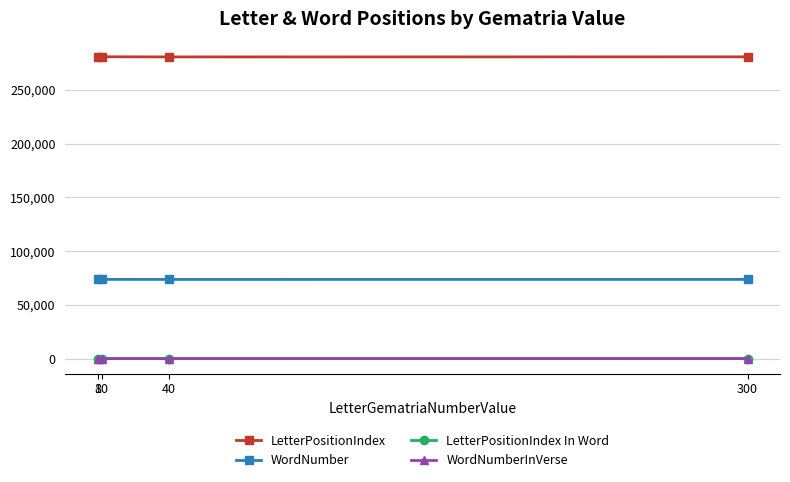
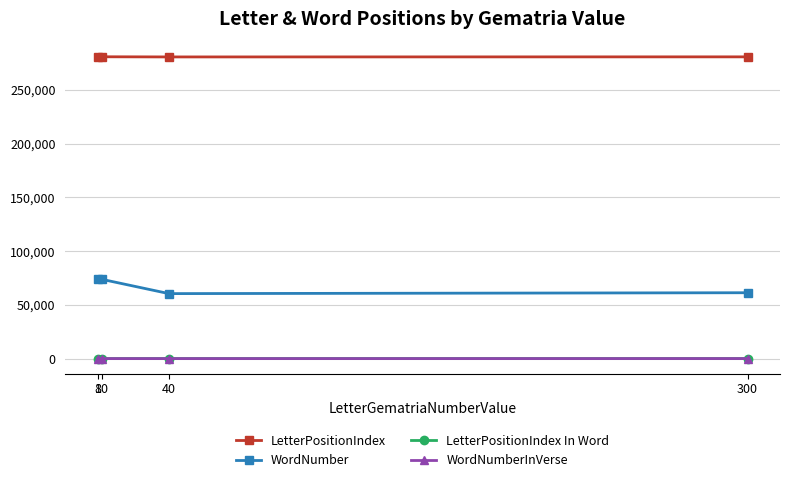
WordNumber, 40: 74,000 -> 60,000
WordNumber, 300: 74,000 -> 61,000
